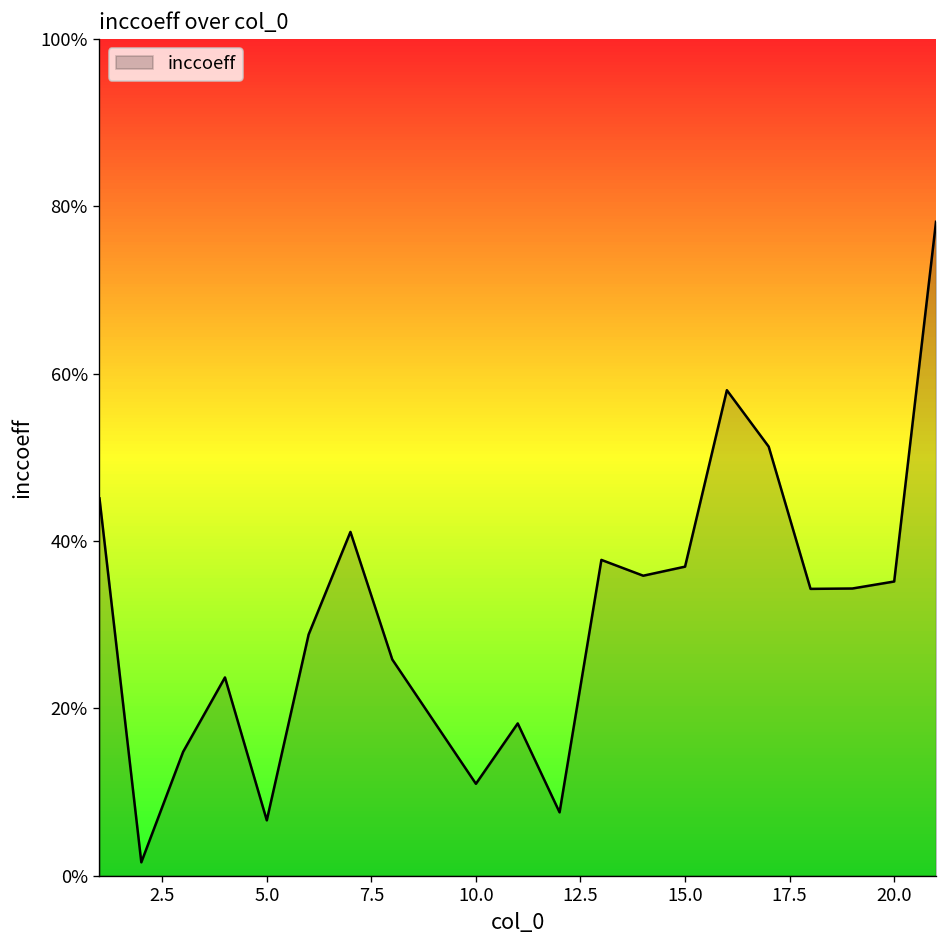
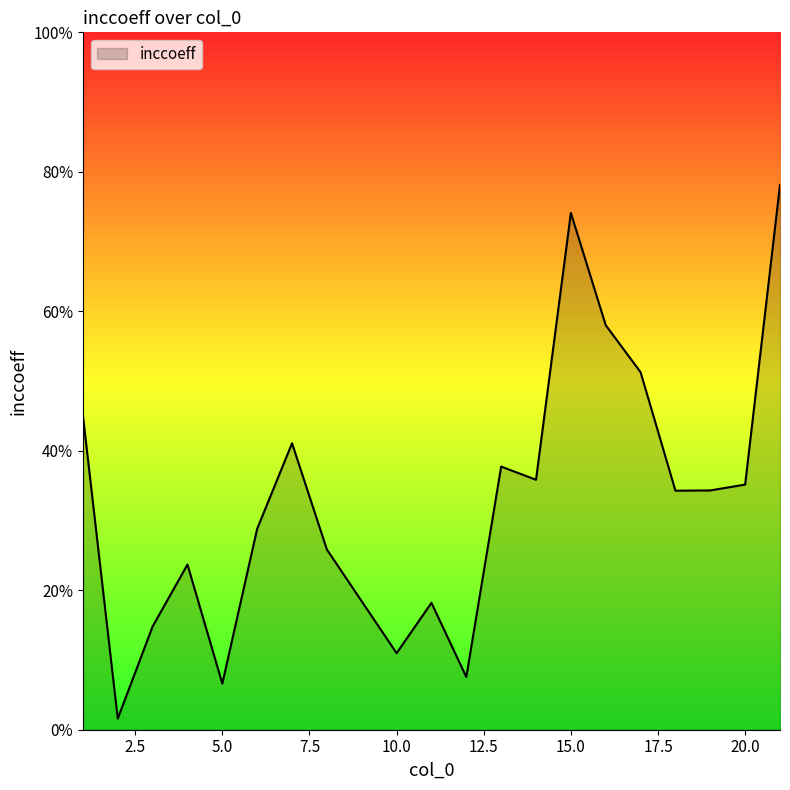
15.0: 37% -> 74%
